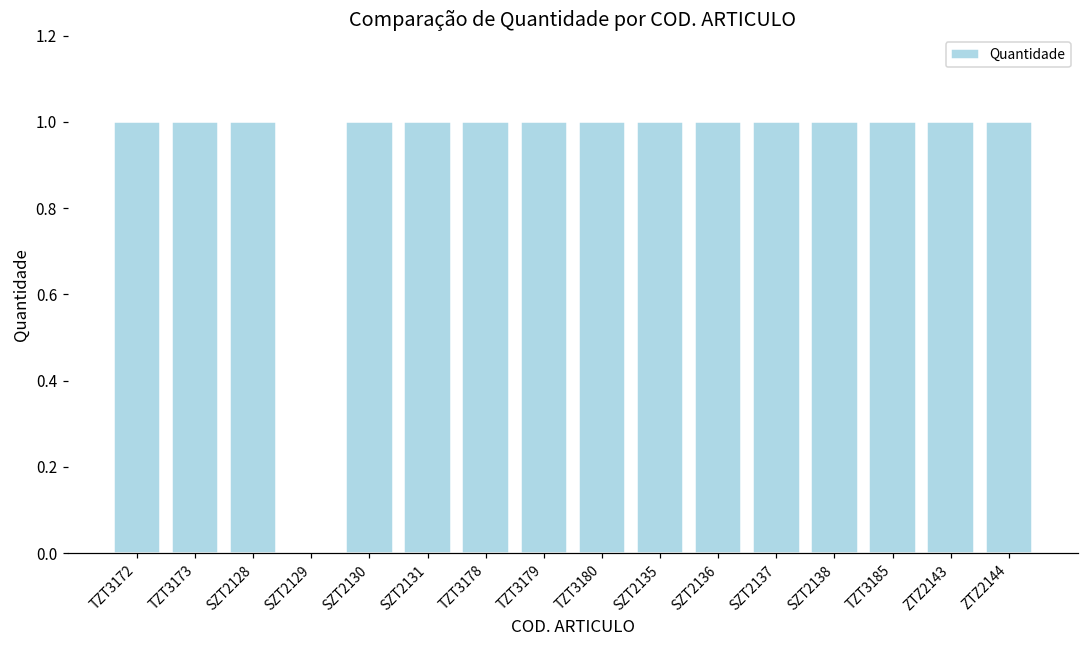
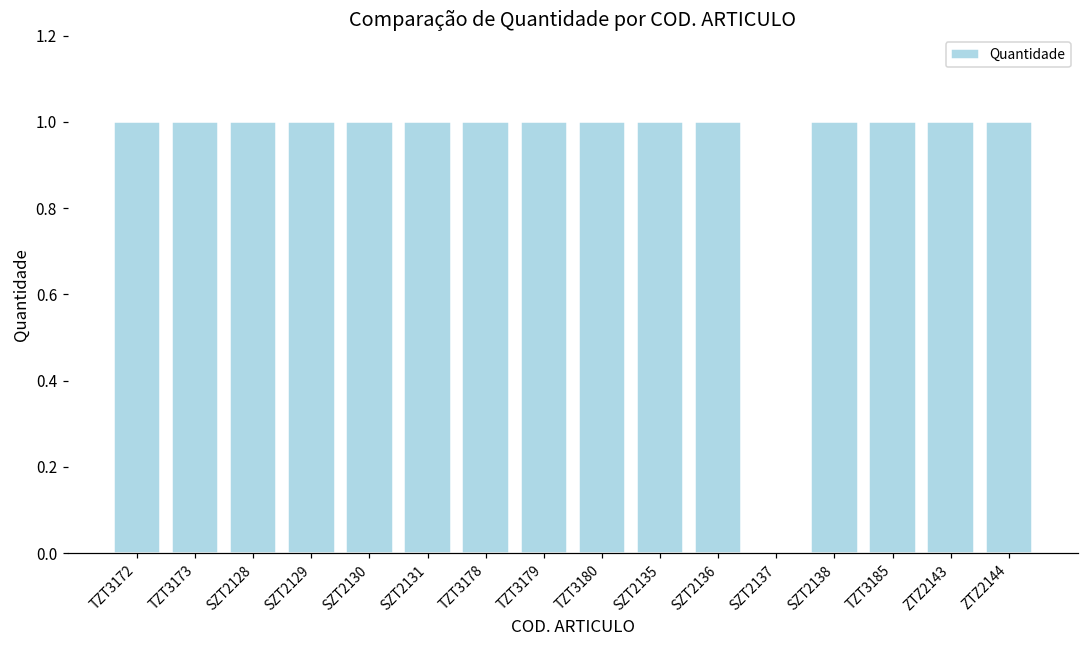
SZT2129: 0 -> 1
SZT2137: 1 -> 0
